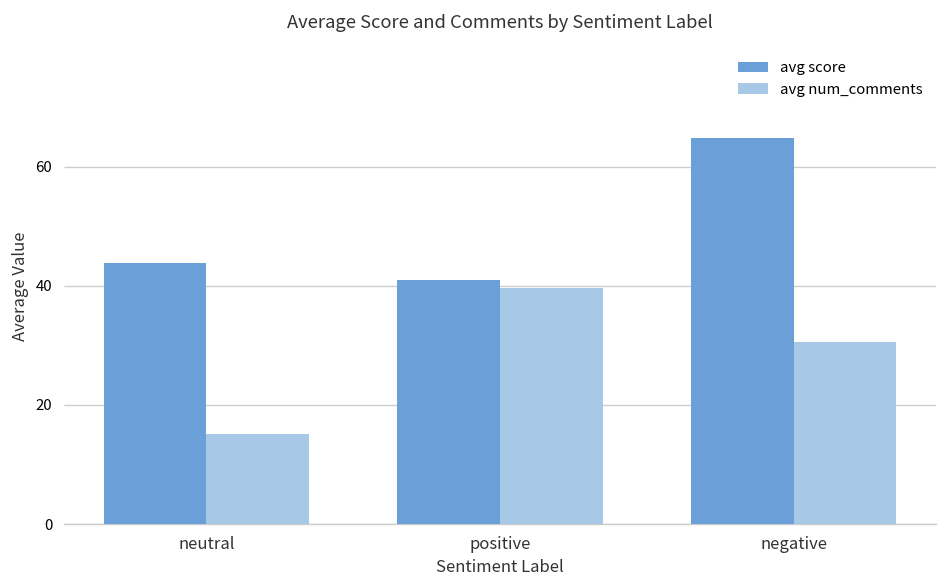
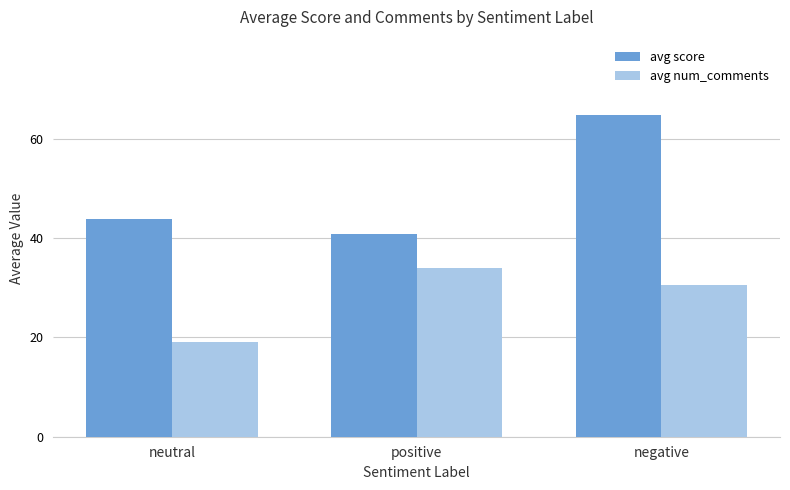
avg num_comments, neutral: 15 -> 19
avg num_comments, positive: 40 -> 34
